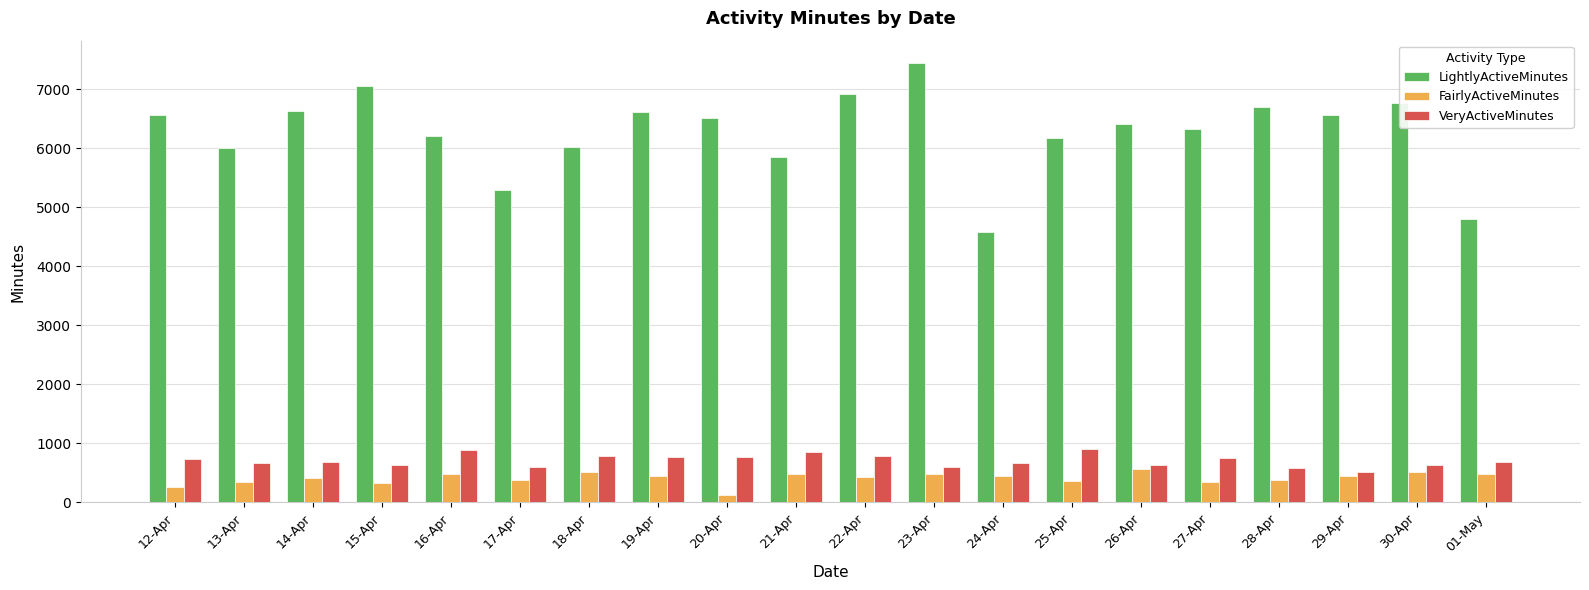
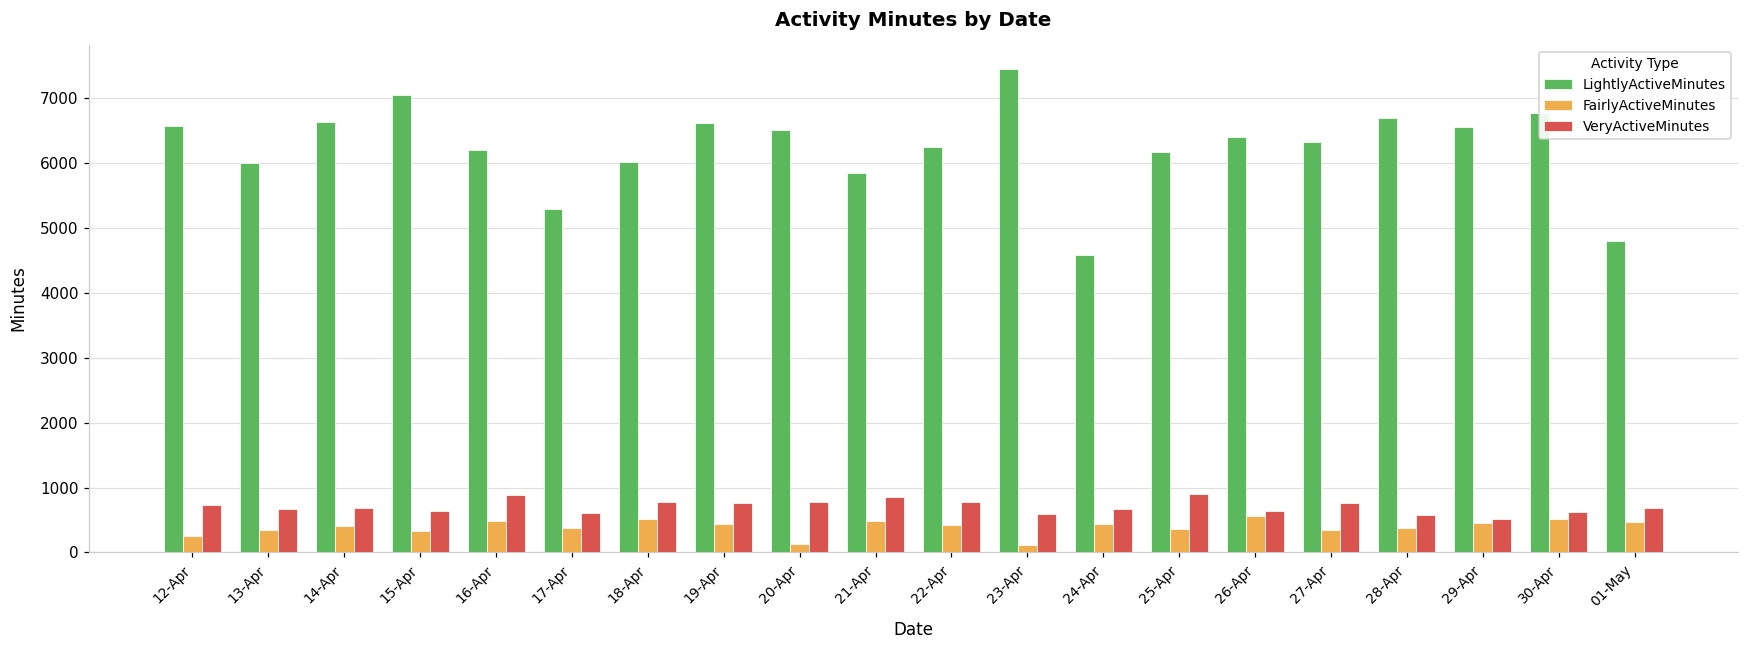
LightlyActiveMinutes, 22-Apr: 6900 -> 6300
FairlyActiveMinutes, 23-Apr: 500 -> 100
